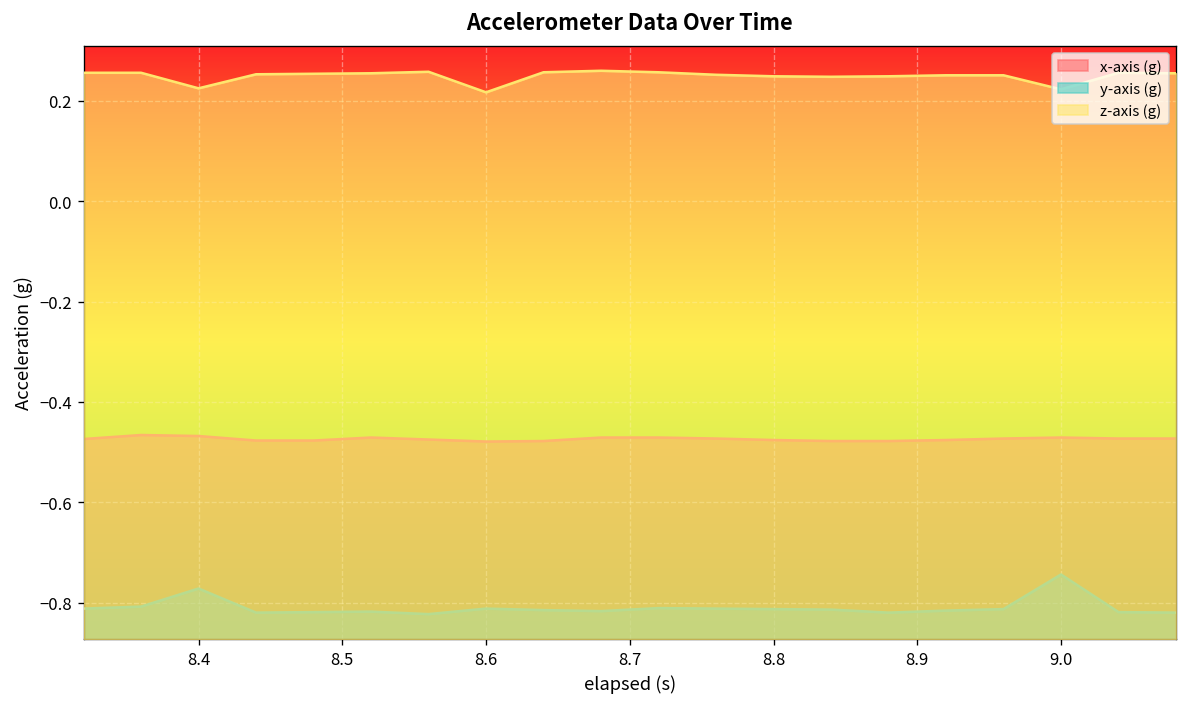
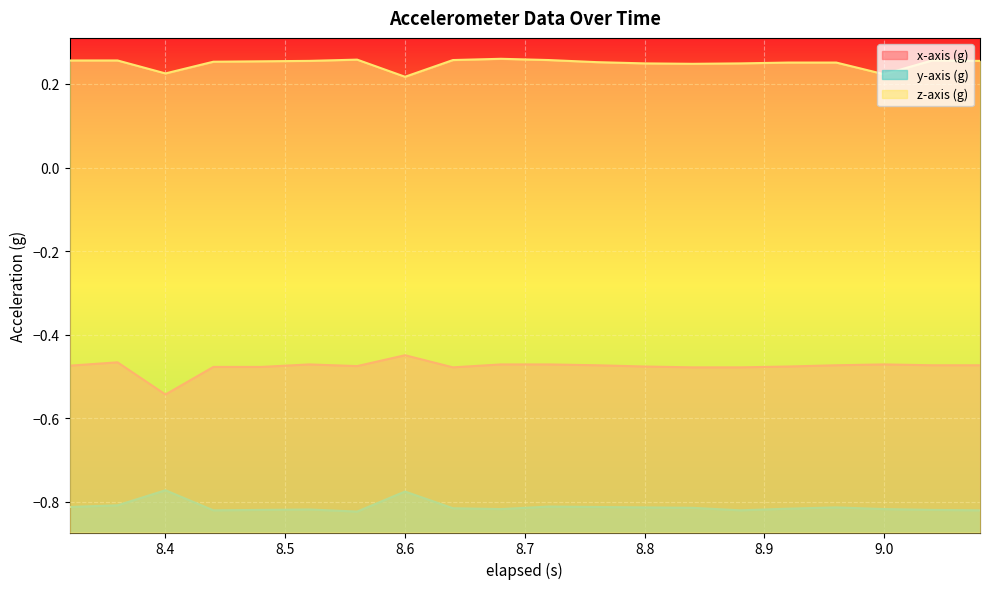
x-axis (g), 8.4: -0.47 -> -0.54
x-axis (g), 8.6: -0.48 -> -0.45
y-axis (g), 8.6: -0.81 -> -0.78
y-axis (g), 9.0: -0.74 -> -0.82
